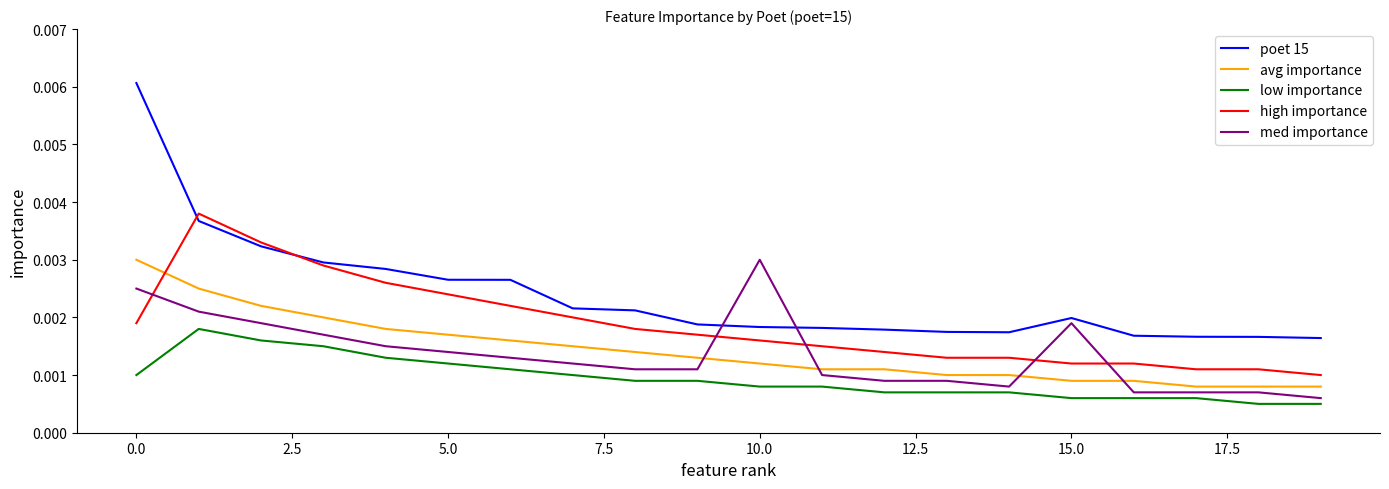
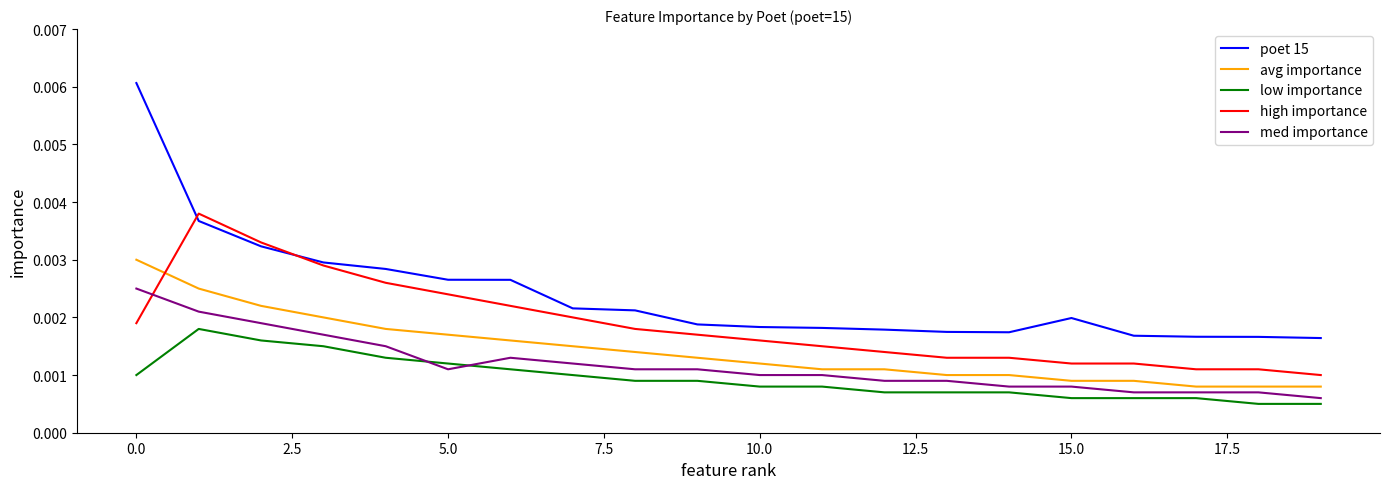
med importance, 5.0: 0.0014 -> 0.0011
med importance, 10.0: 0.003 -> 0.001
med importance, 15.0: 0.0019 -> 0.0008
